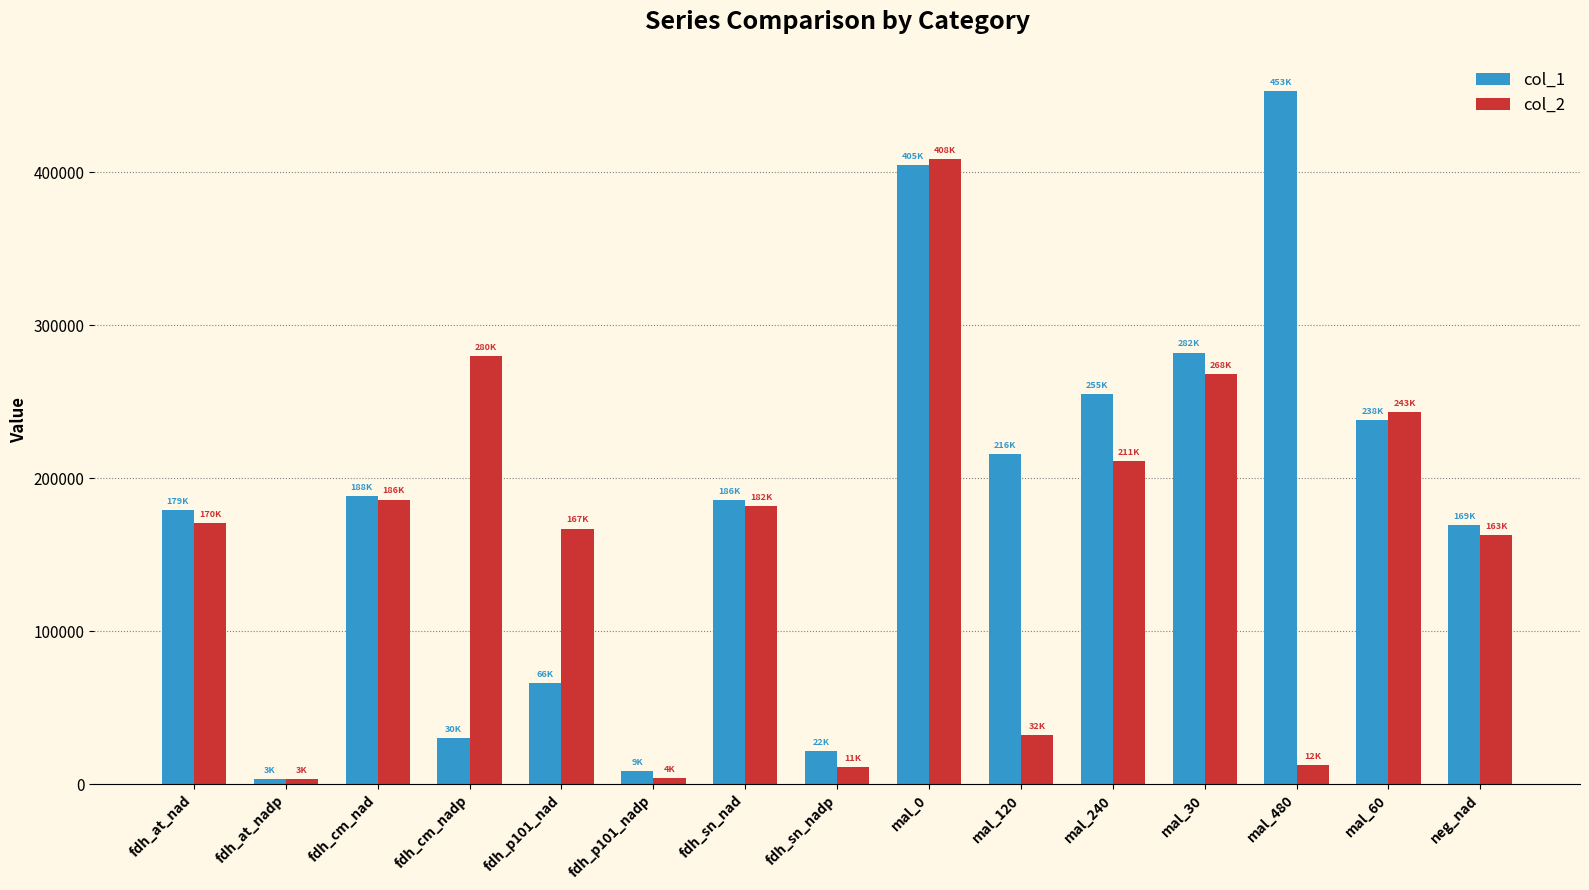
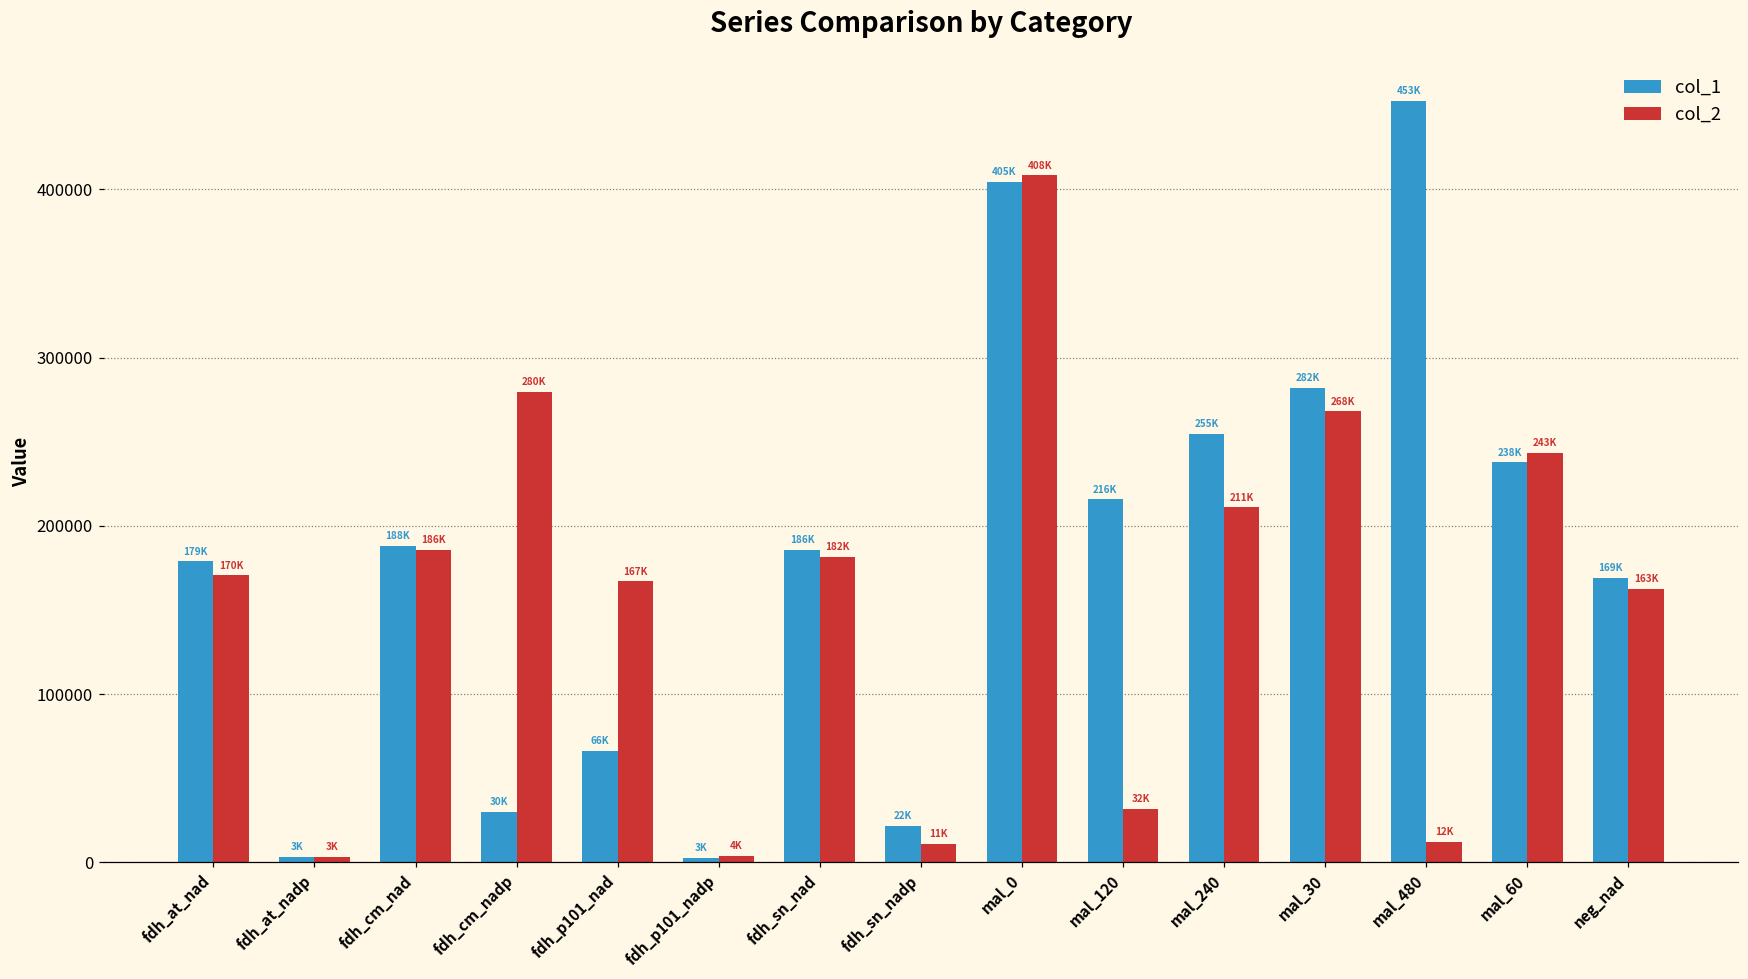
col_1, fdh_p101_nadp: 9K -> 3K
